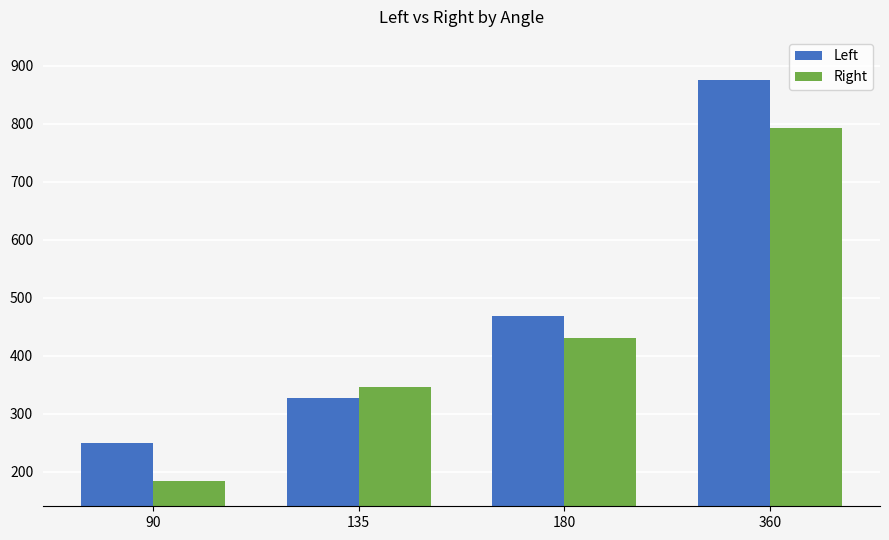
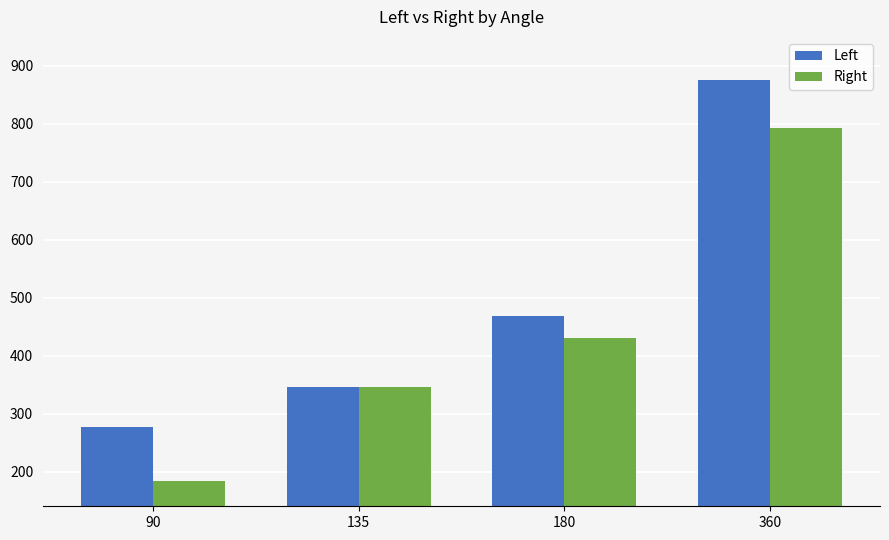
Left, 90: 250 -> 280
Left, 135: 330 -> 350
